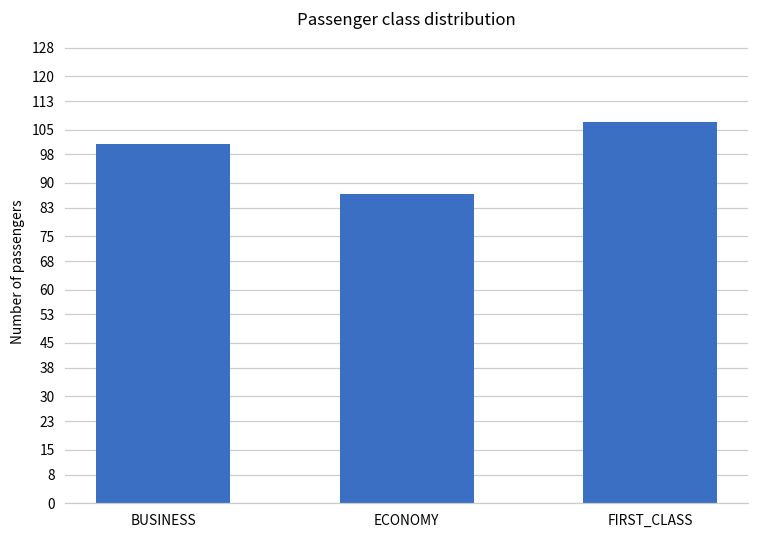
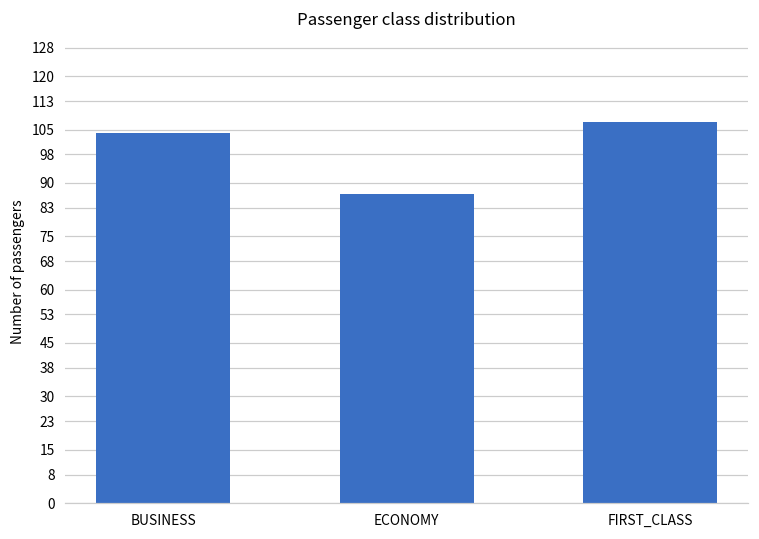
BUSINESS: 101 -> 104
